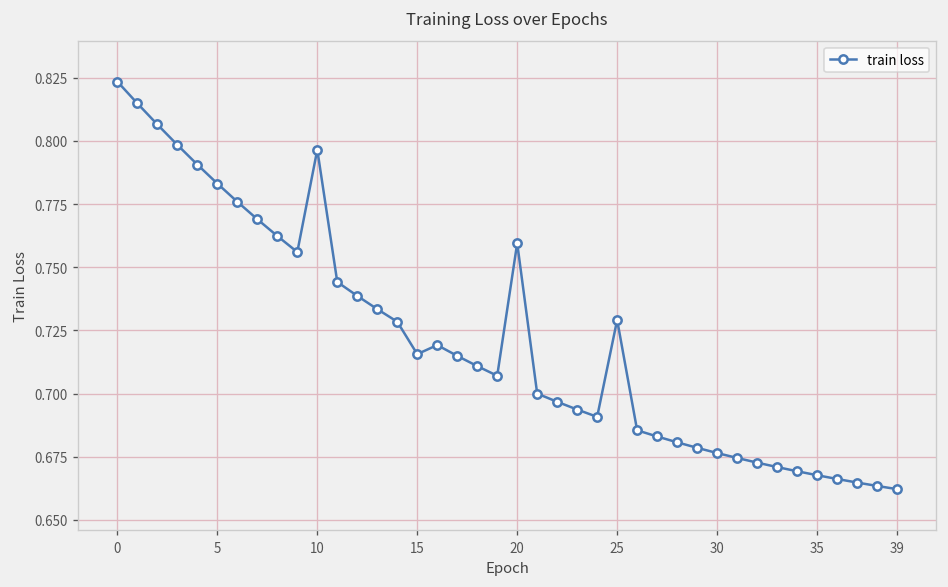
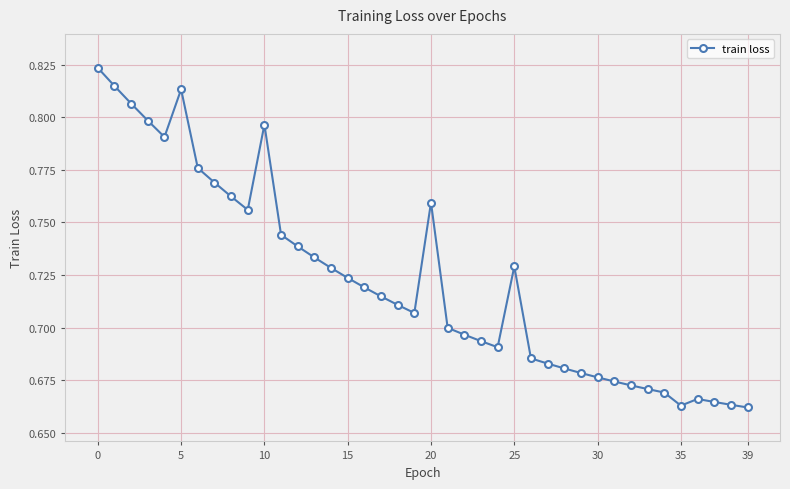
5: 0.783 -> 0.813
15: 0.716 -> 0.724
35: 0.668 -> 0.663
